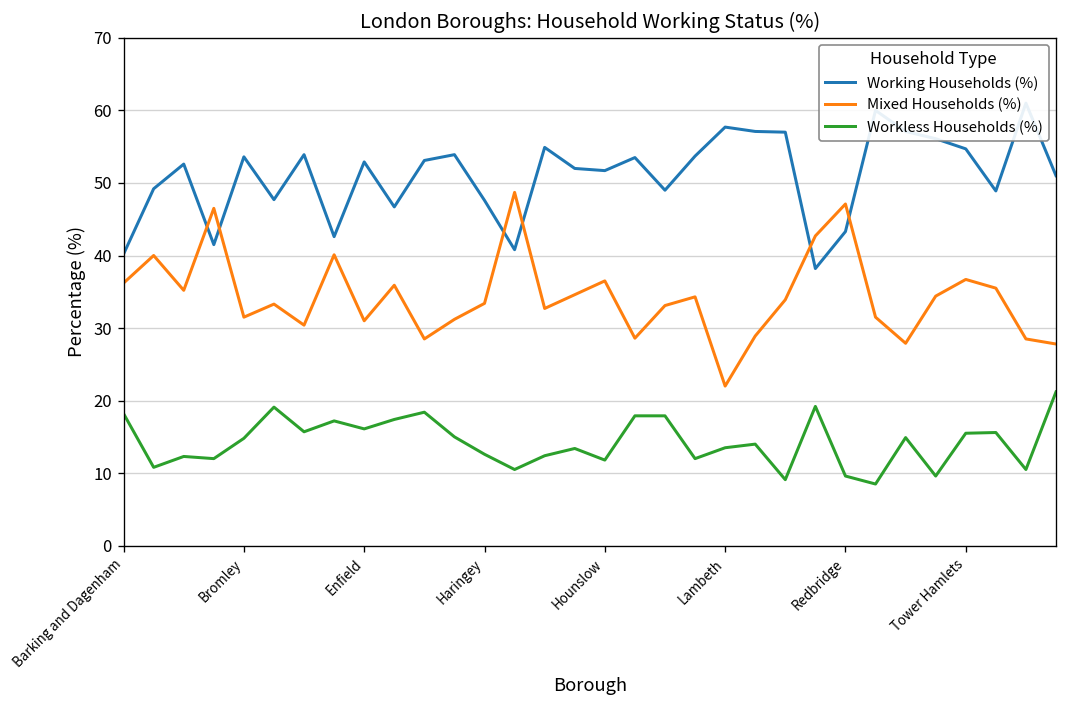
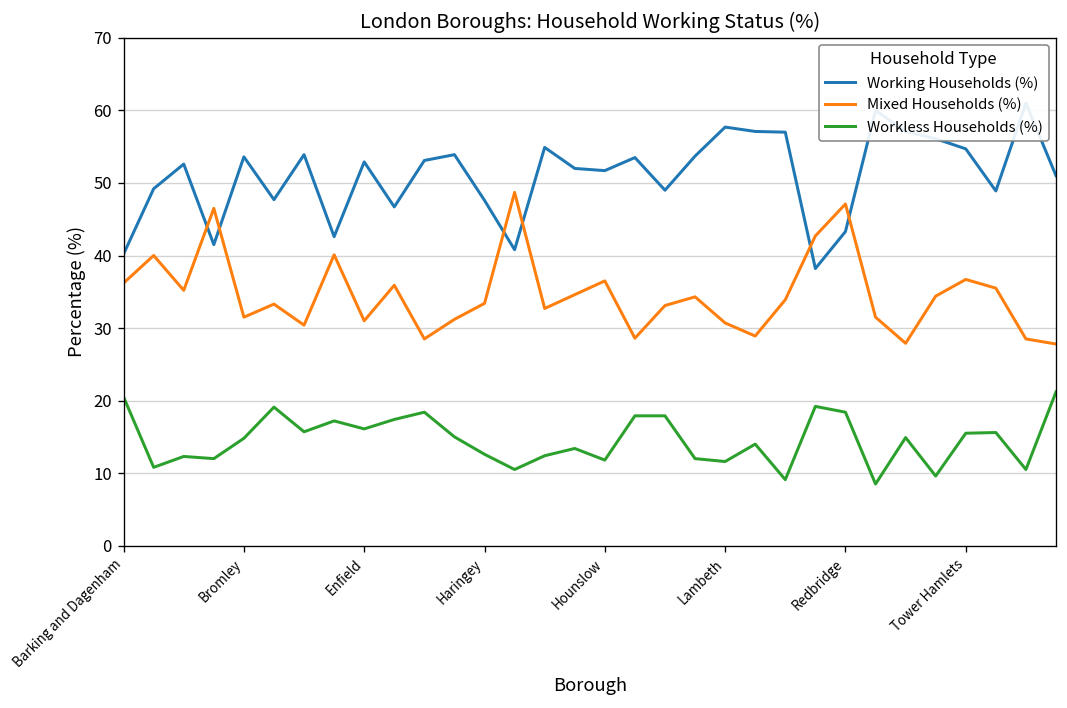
Workless Households (%), Barking and Dagenham: 18 -> 21
Mixed Households (%), Lambeth: 22 -> 31
Workless Households (%), Lambeth: 14 -> 12
Workless Households (%), Redbridge: 10 -> 18
